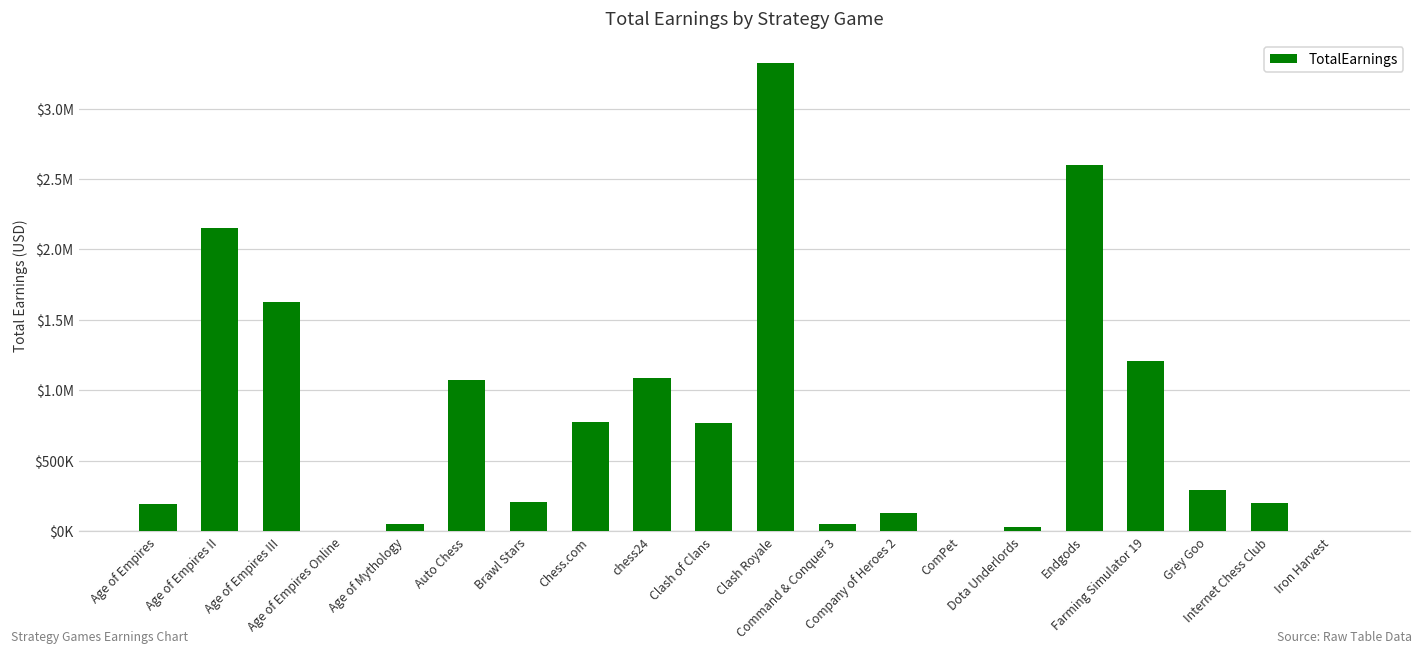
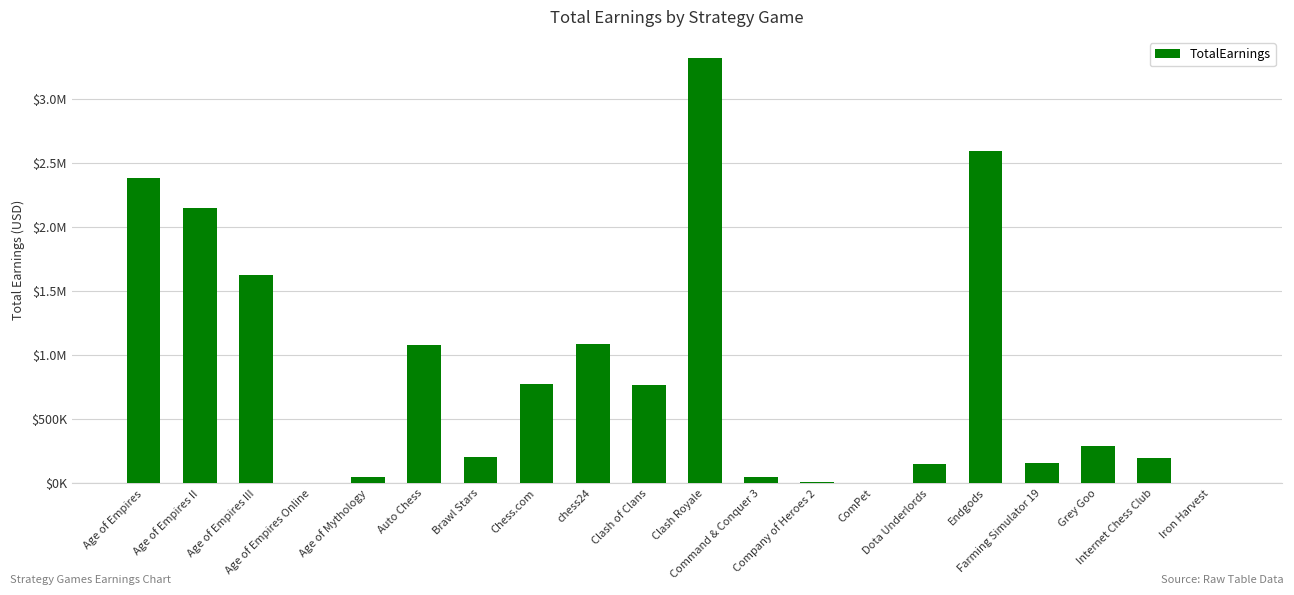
Age of Empires: $190000 -> $2380000
Company of Heroes 2: $130000 -> $10000
Dota Underlords: $30000 -> $150000
Farming Simulator 19: $1210000 -> $160000
